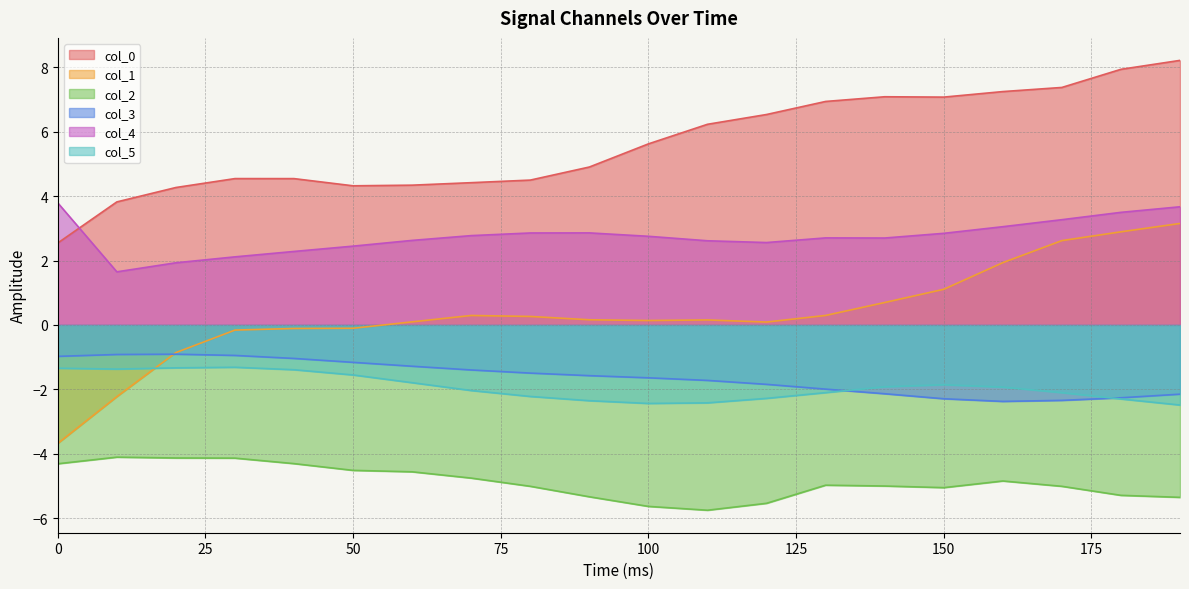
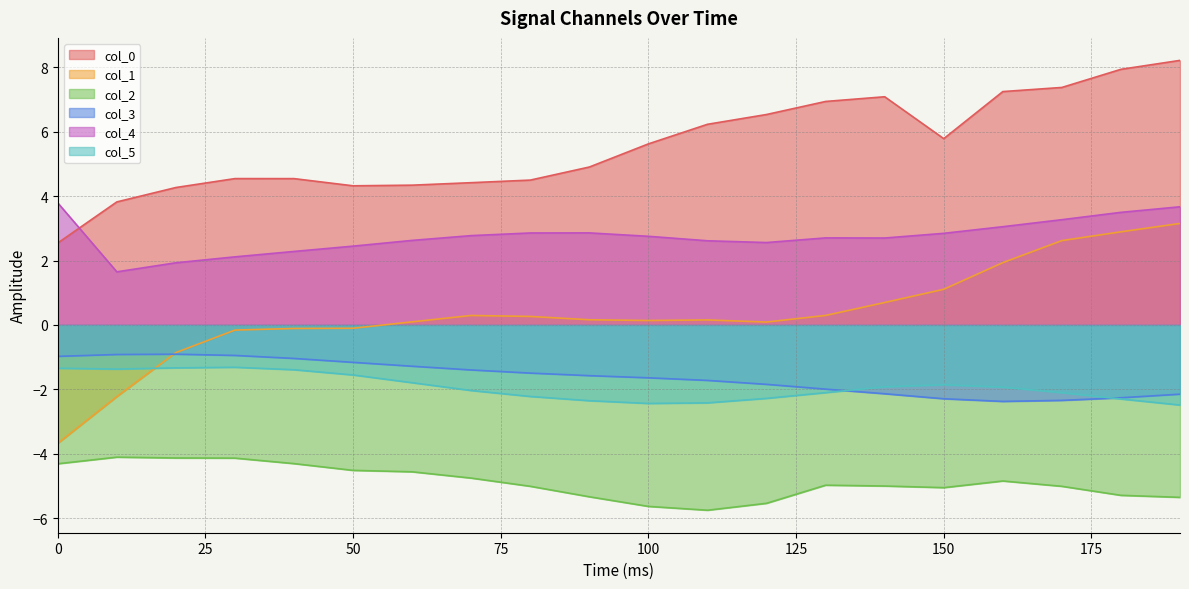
col_0, 150: 7.1 -> 5.8
